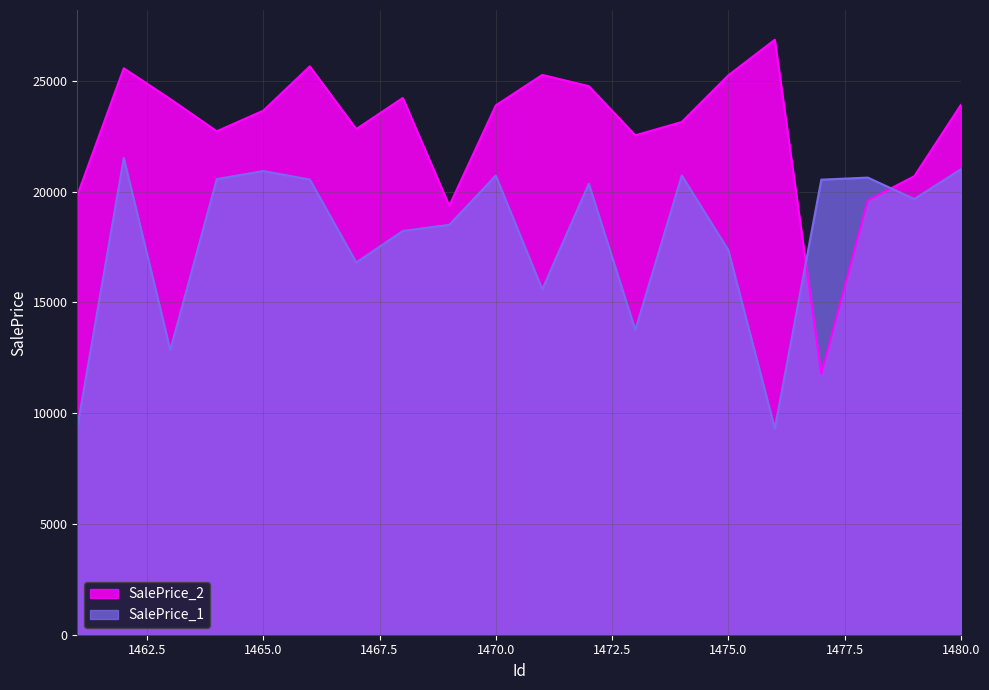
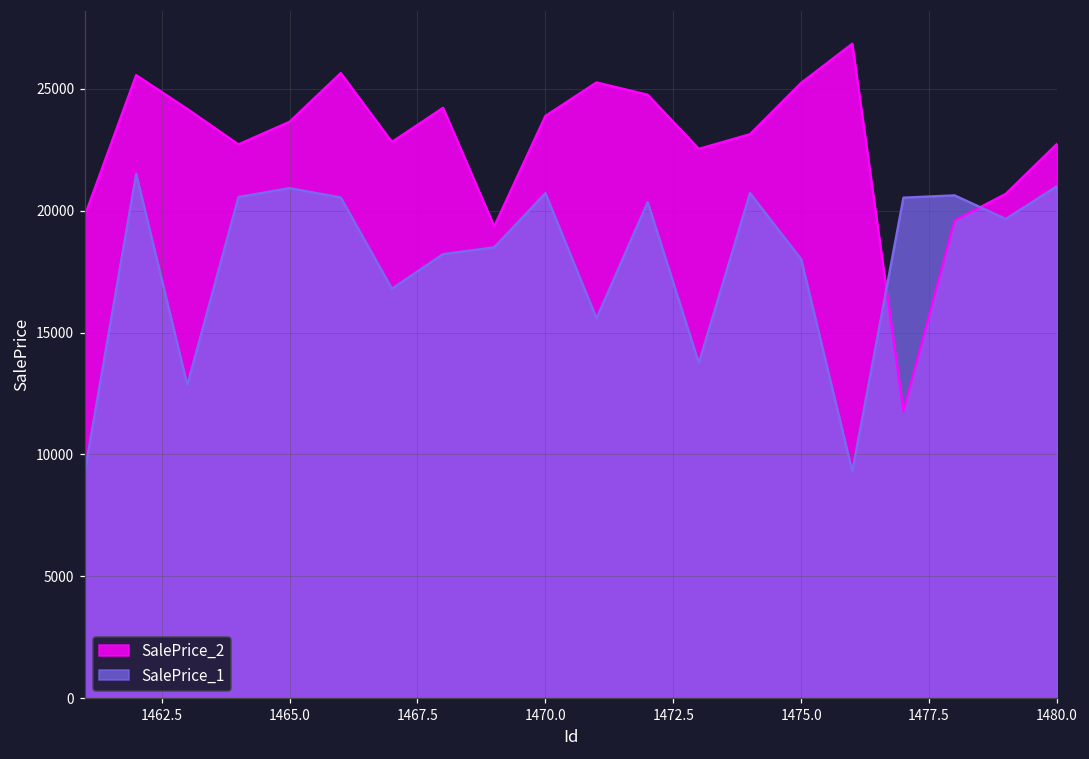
SalePrice_1, 1475.0: 17400 -> 18000
SalePrice_2, 1480.0: 23900 -> 22700
